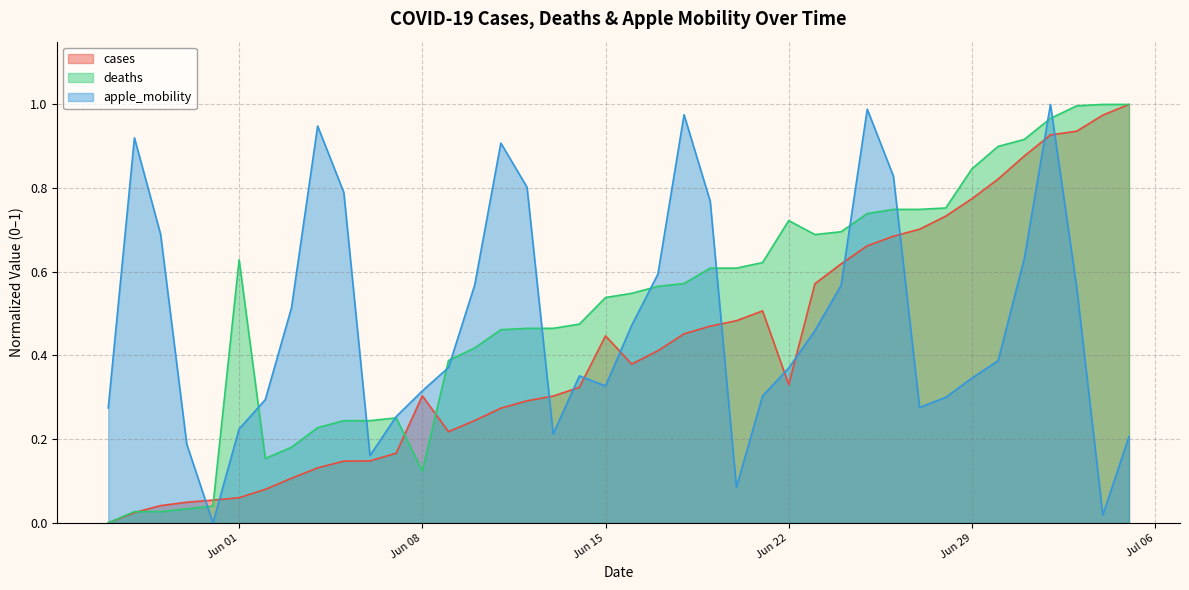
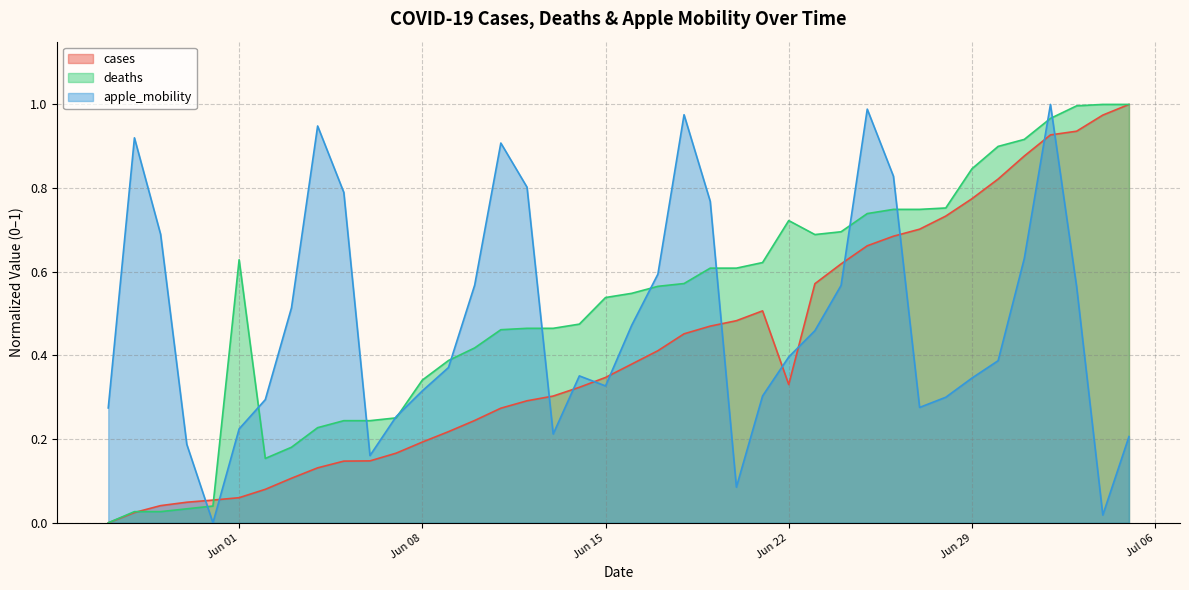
cases, Jun 08: 0.30 -> 0.19
deaths, Jun 08: 0.12 -> 0.34
cases, Jun 15: 0.45 -> 0.35
apple_mobility, Jun 22: 0.37 -> 0.40
